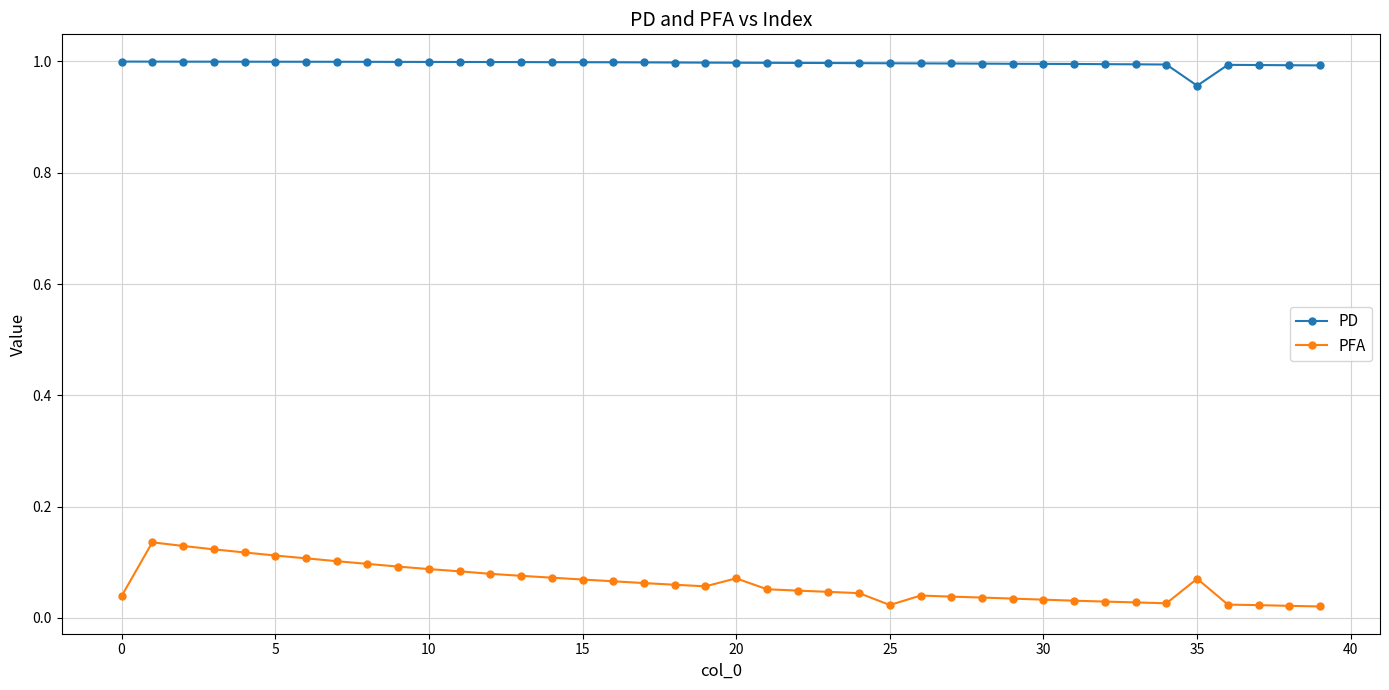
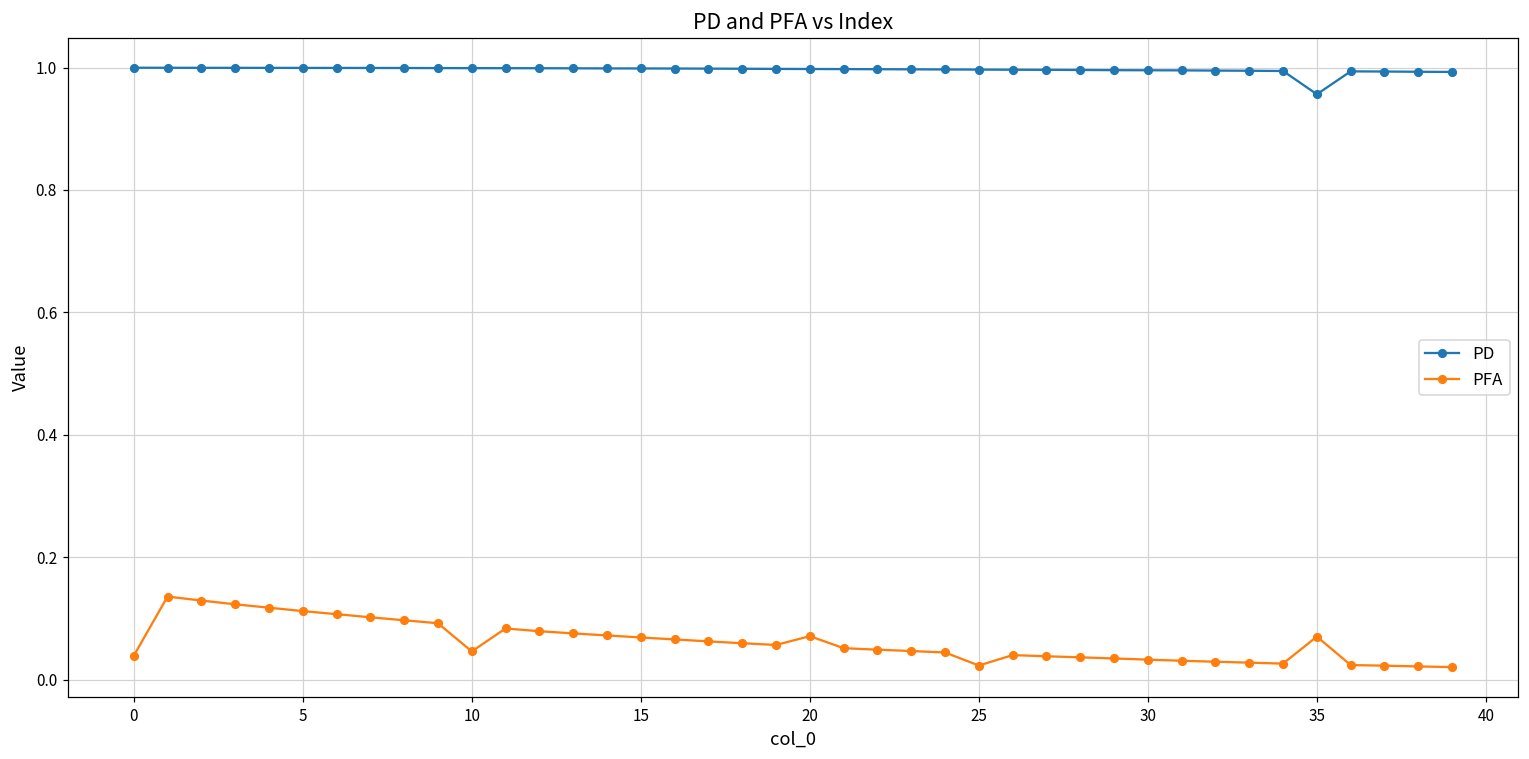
PFA, 10: 0.09 -> 0.05
